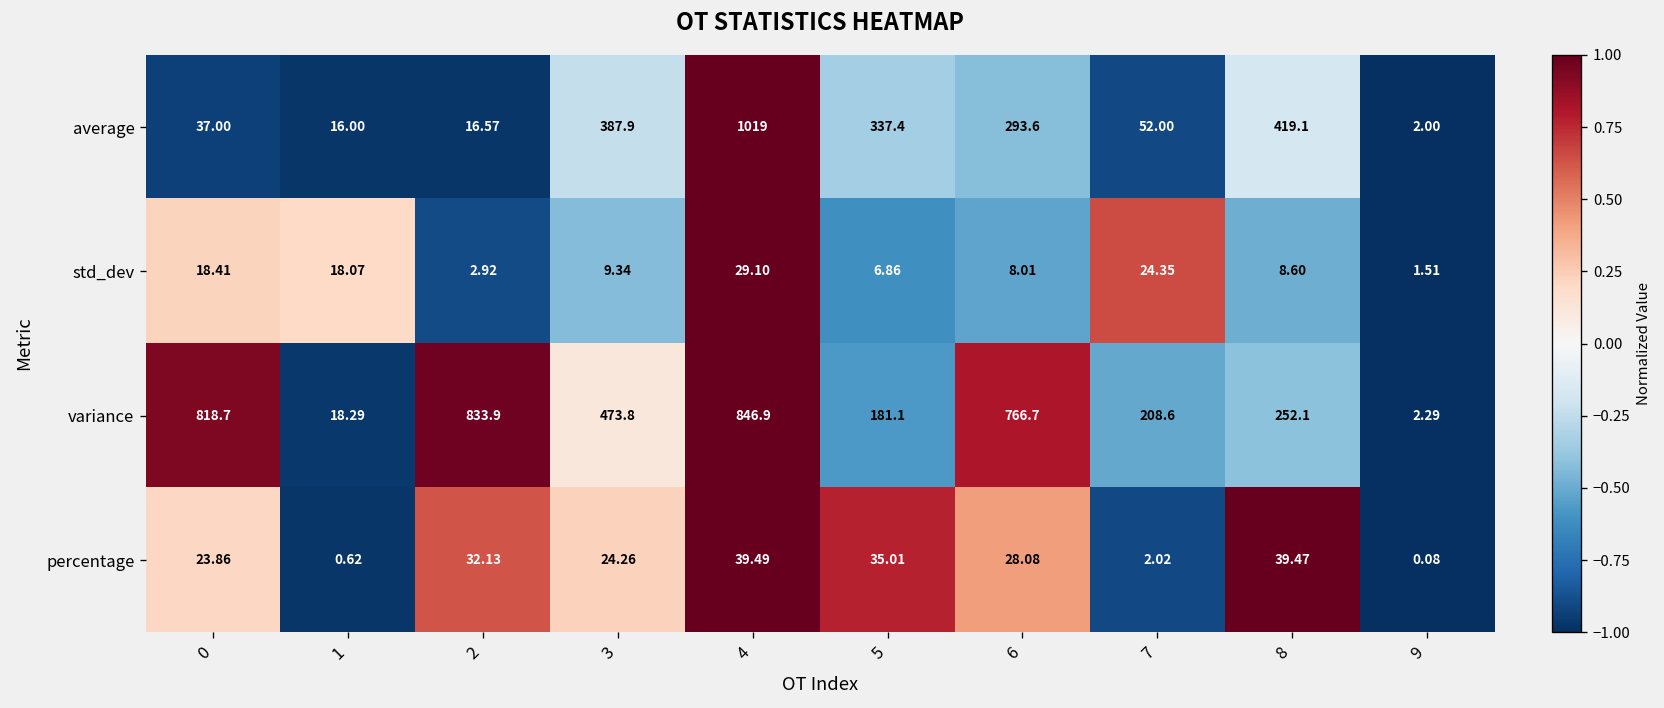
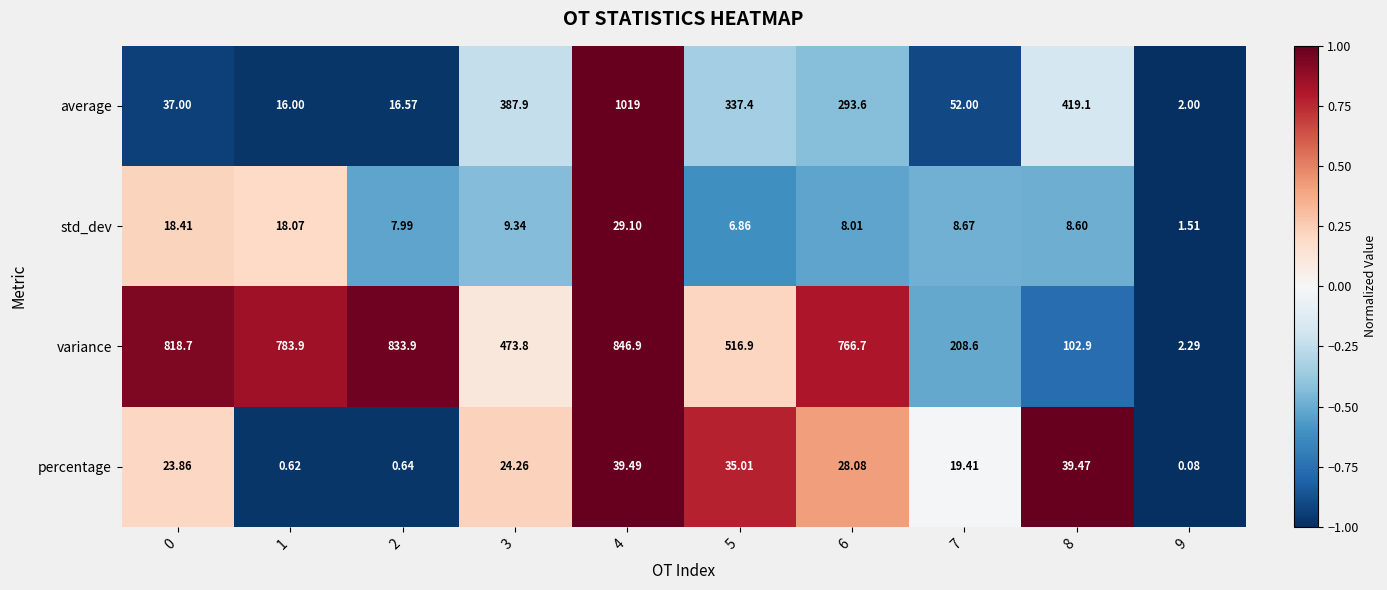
std_dev, 2: 2.92 -> 7.99
std_dev, 7: 24.35 -> 8.67
variance, 1: 18.29 -> 783.9
variance, 5: 181.1 -> 516.9
variance, 8: 252.1 -> 102.9
percentage, 2: 32.13 -> 0.64
percentage, 7: 2.02 -> 19.41
